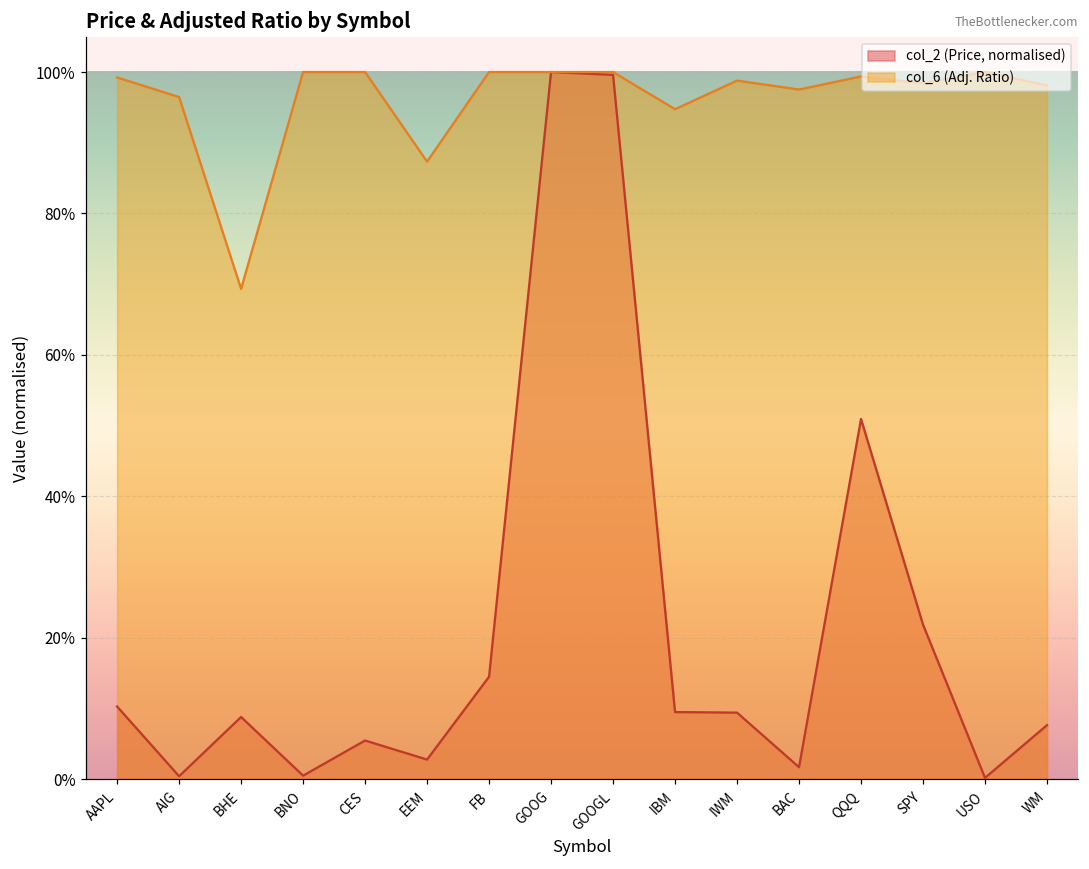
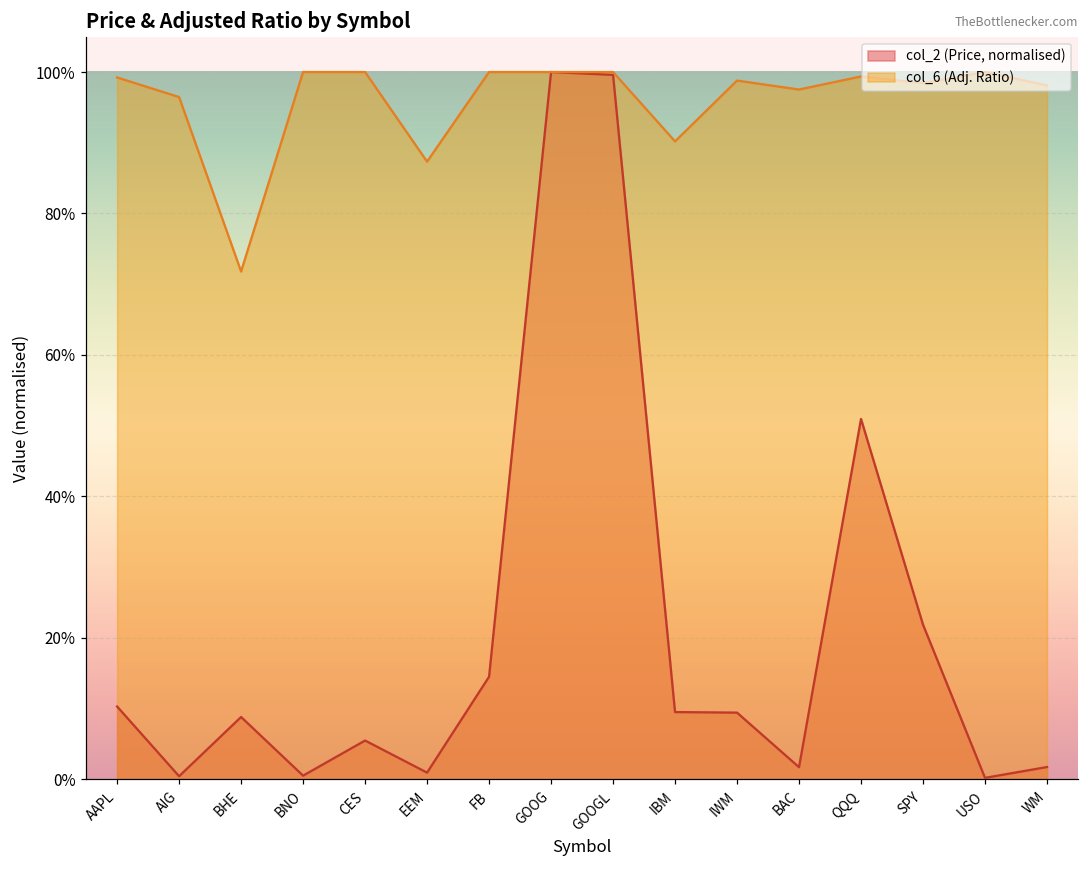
col_6 (Adj. Ratio), BHE: 69% -> 72%
col_2 (Price, normalised), EEM: 3% -> 1%
col_6 (Adj. Ratio), IBM: 95% -> 90%
col_2 (Price, normalised), WM: 8% -> 2%
